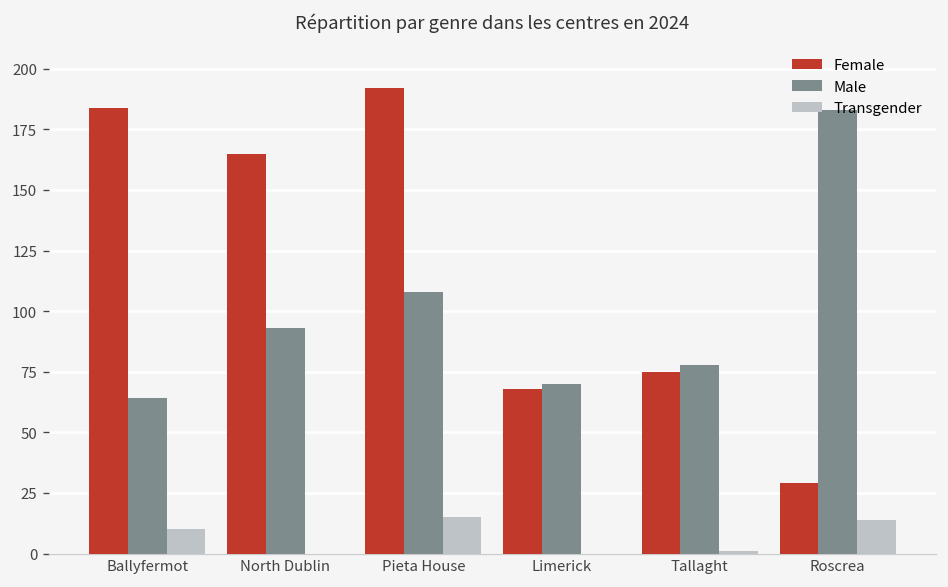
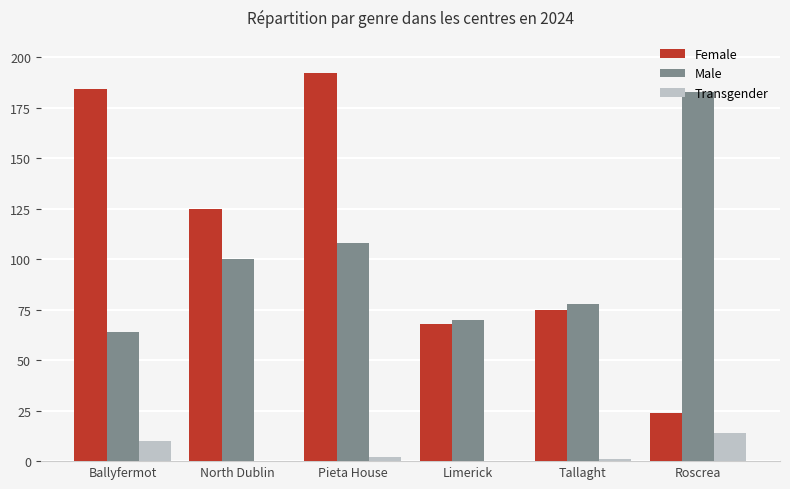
Female, North Dublin: 165 -> 125
Male, North Dublin: 93 -> 100
Transgender, Pieta House: 15 -> 2
Female, Roscrea: 29 -> 24
